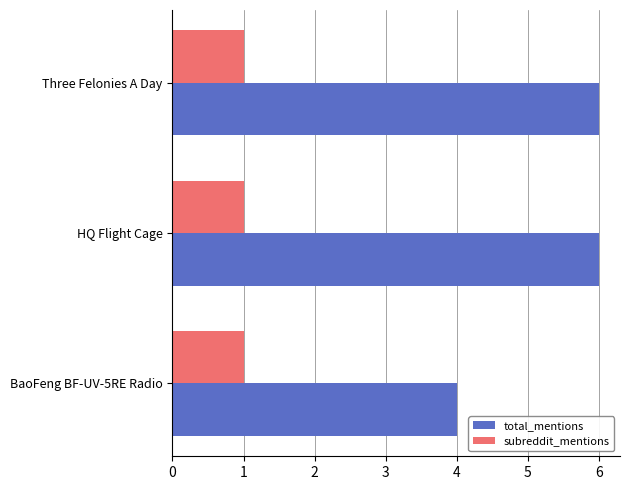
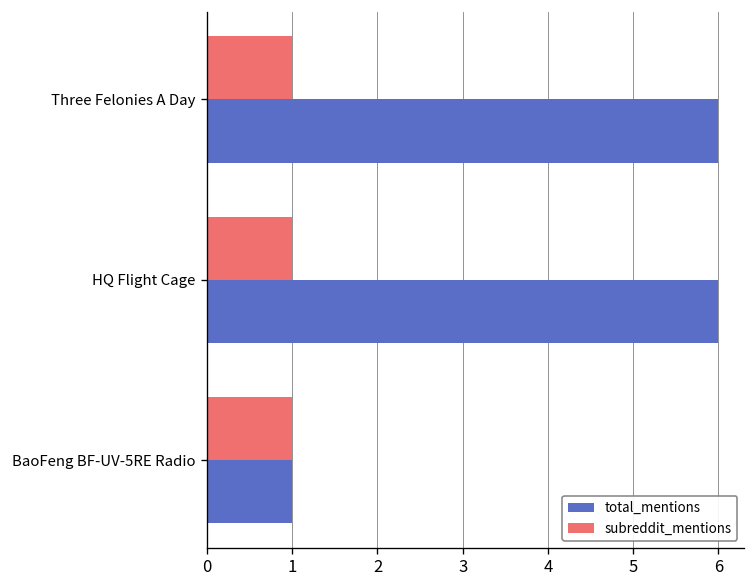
total_mentions, BaoFeng BF-UV-5RE Radio: 4 -> 1
